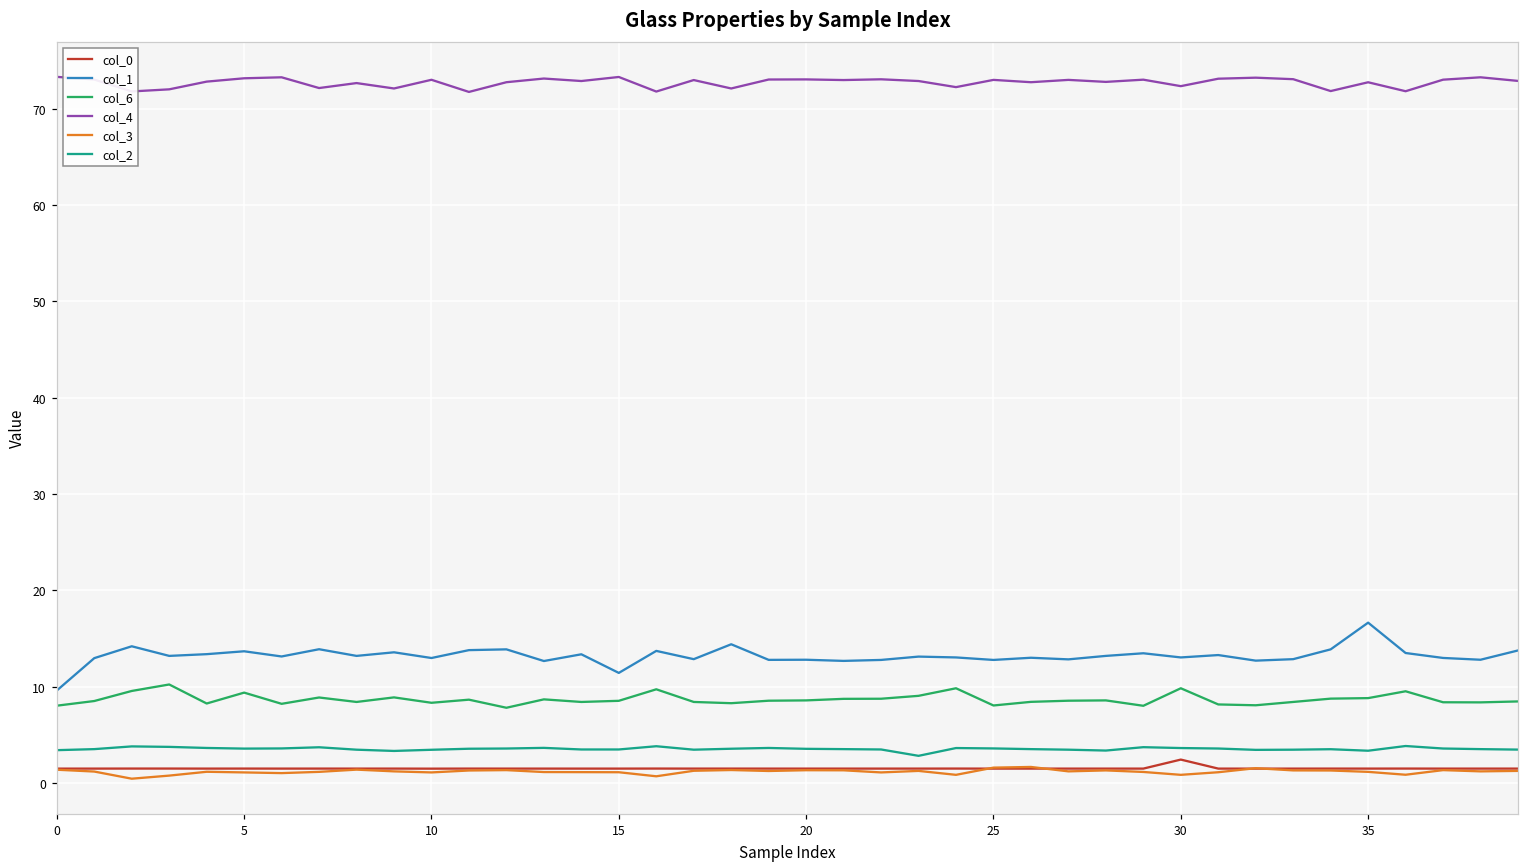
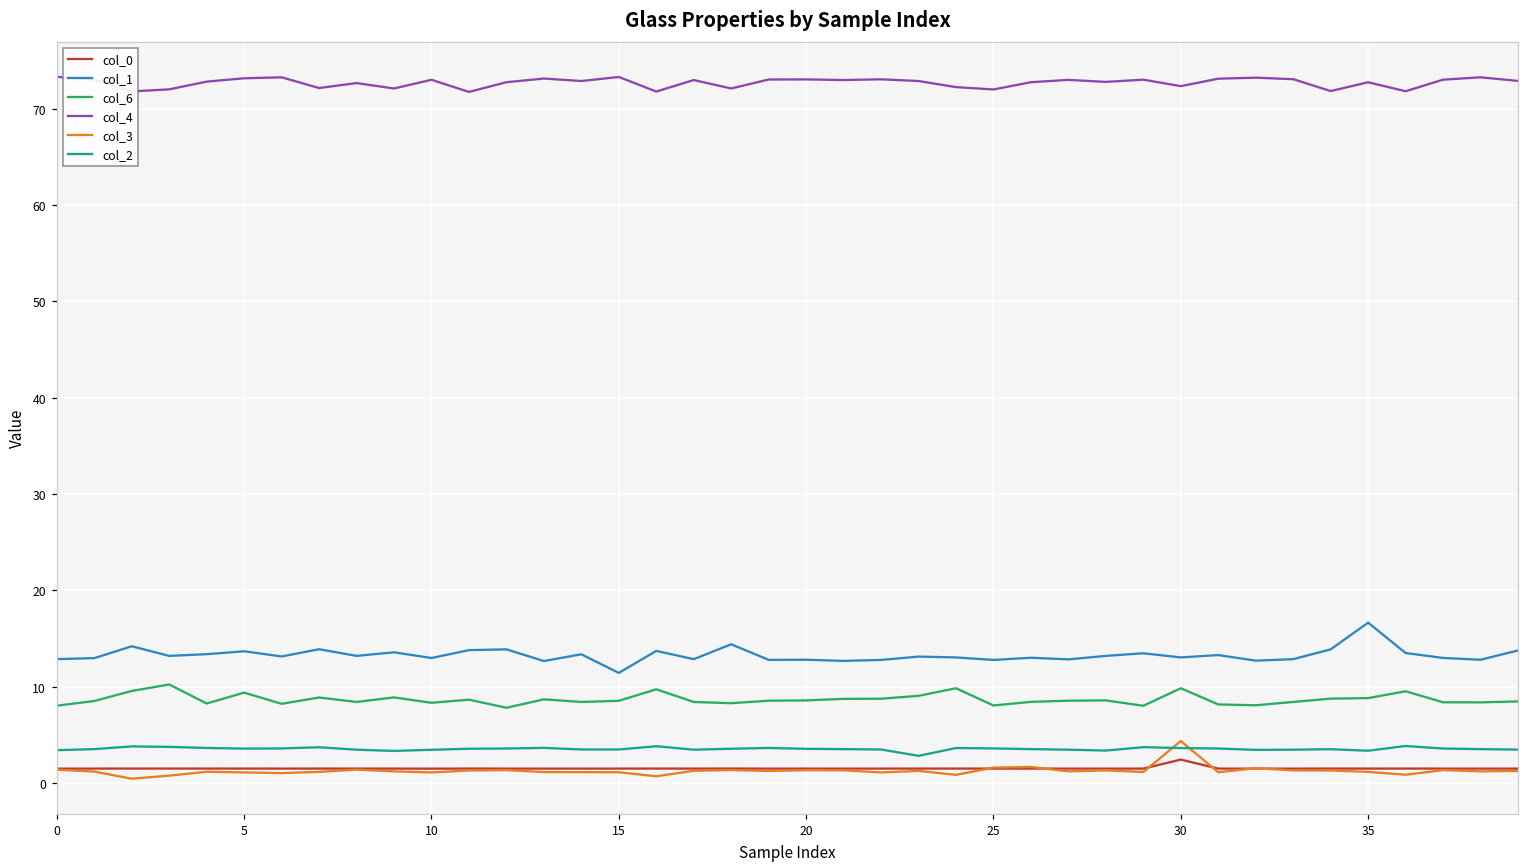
col_1, 0: 10 -> 13
col_4, 25: 73 -> 72
col_3, 30: 1 -> 4
